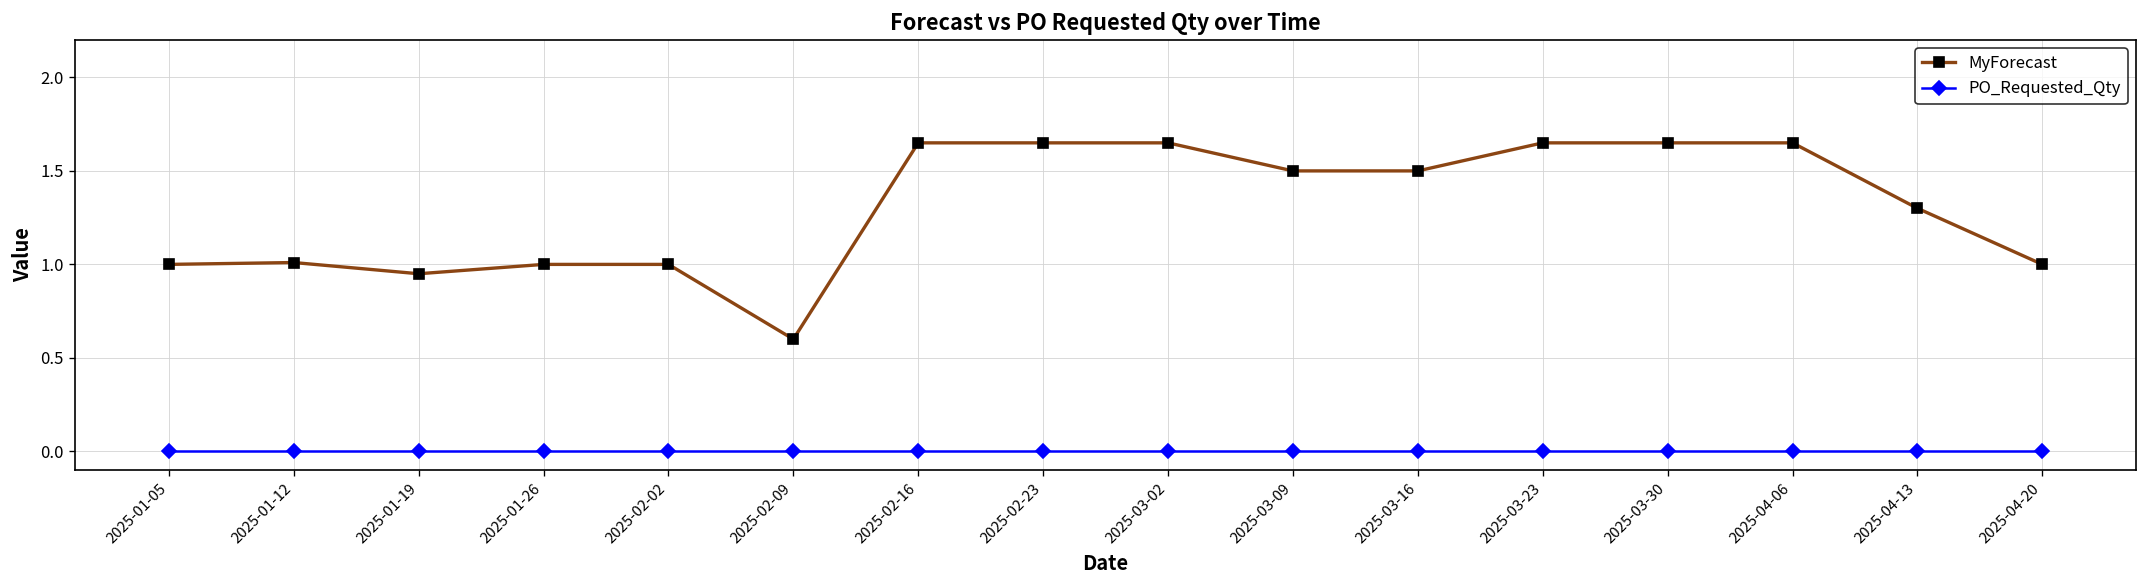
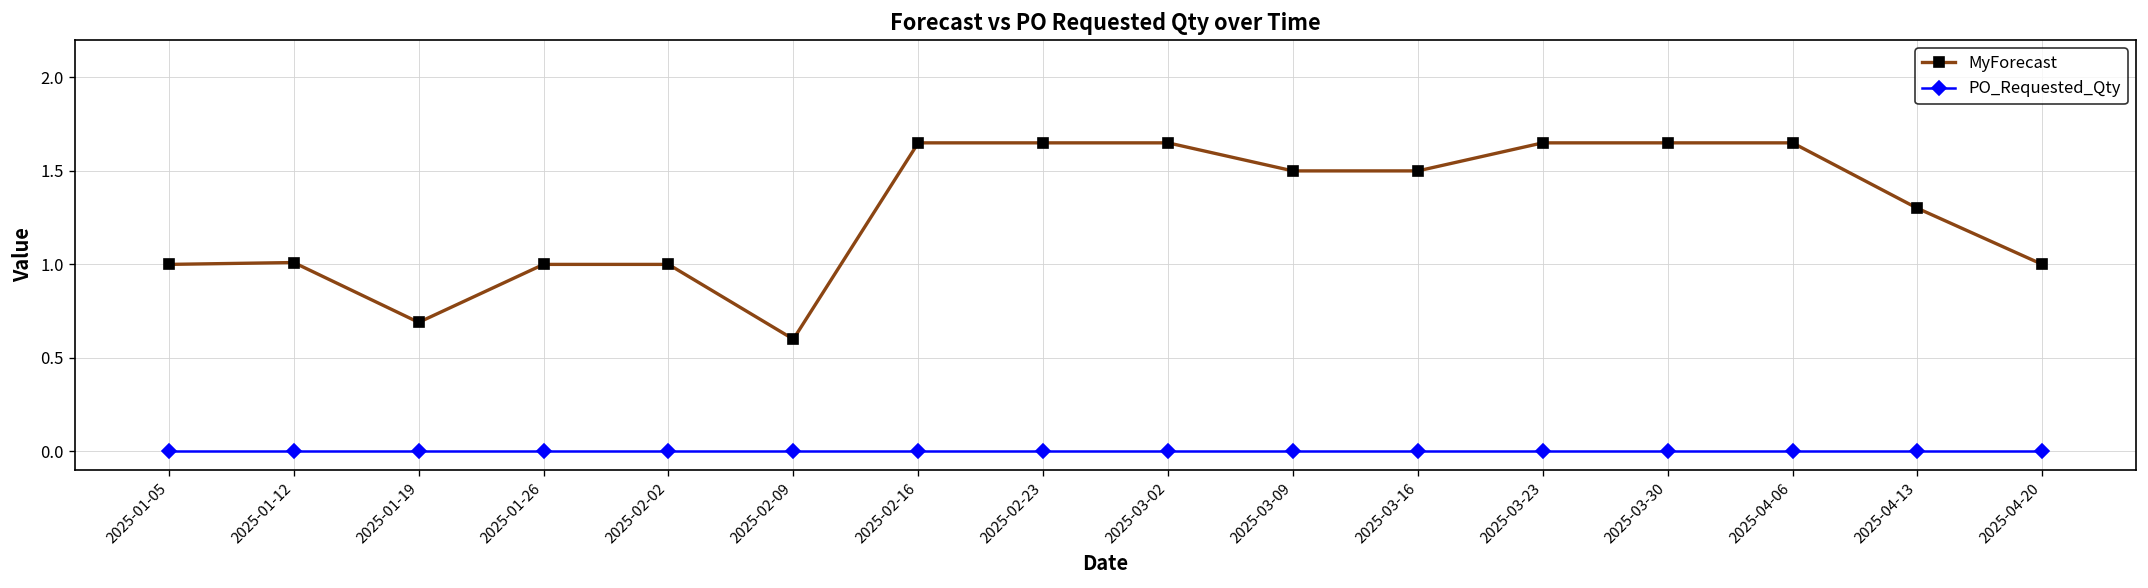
MyForecast, 2025-01-19: 0.95 -> 0.69
